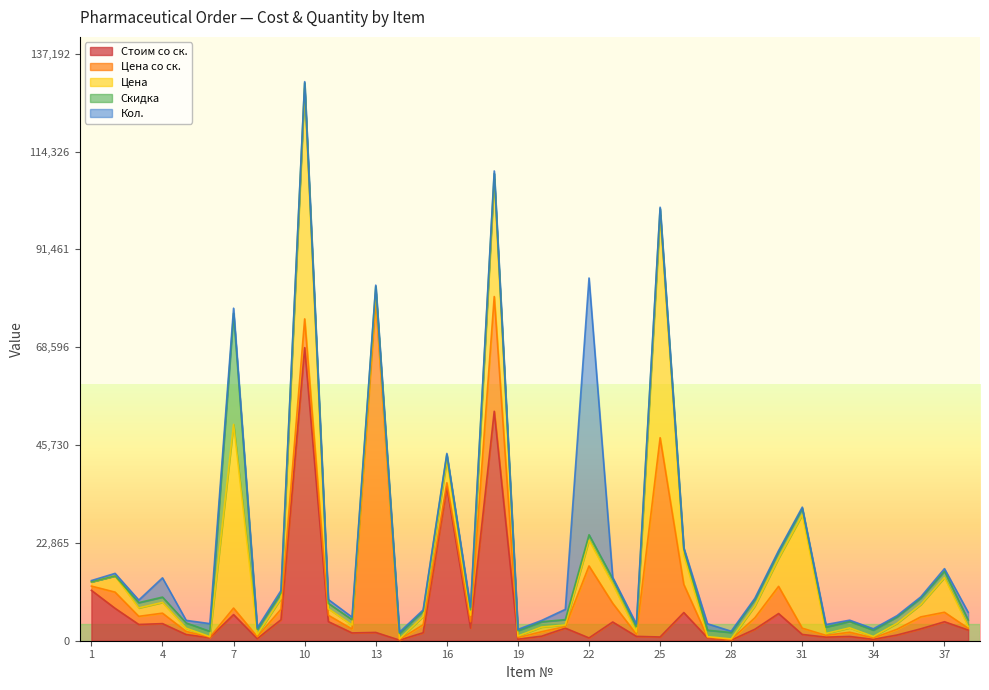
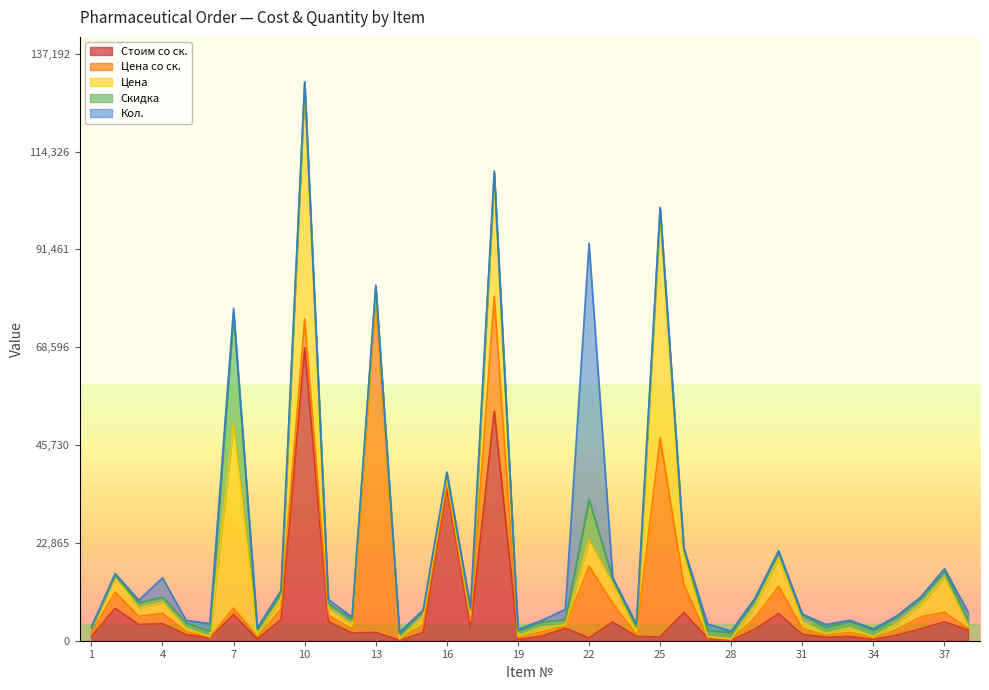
Стоим со ск., 1: 12,000 -> 1,000
Цена, 16: 5,000 -> 1,000
Скидка, 22: 1,000 -> 9,000
Цена, 31: 26,000 -> 2,000
